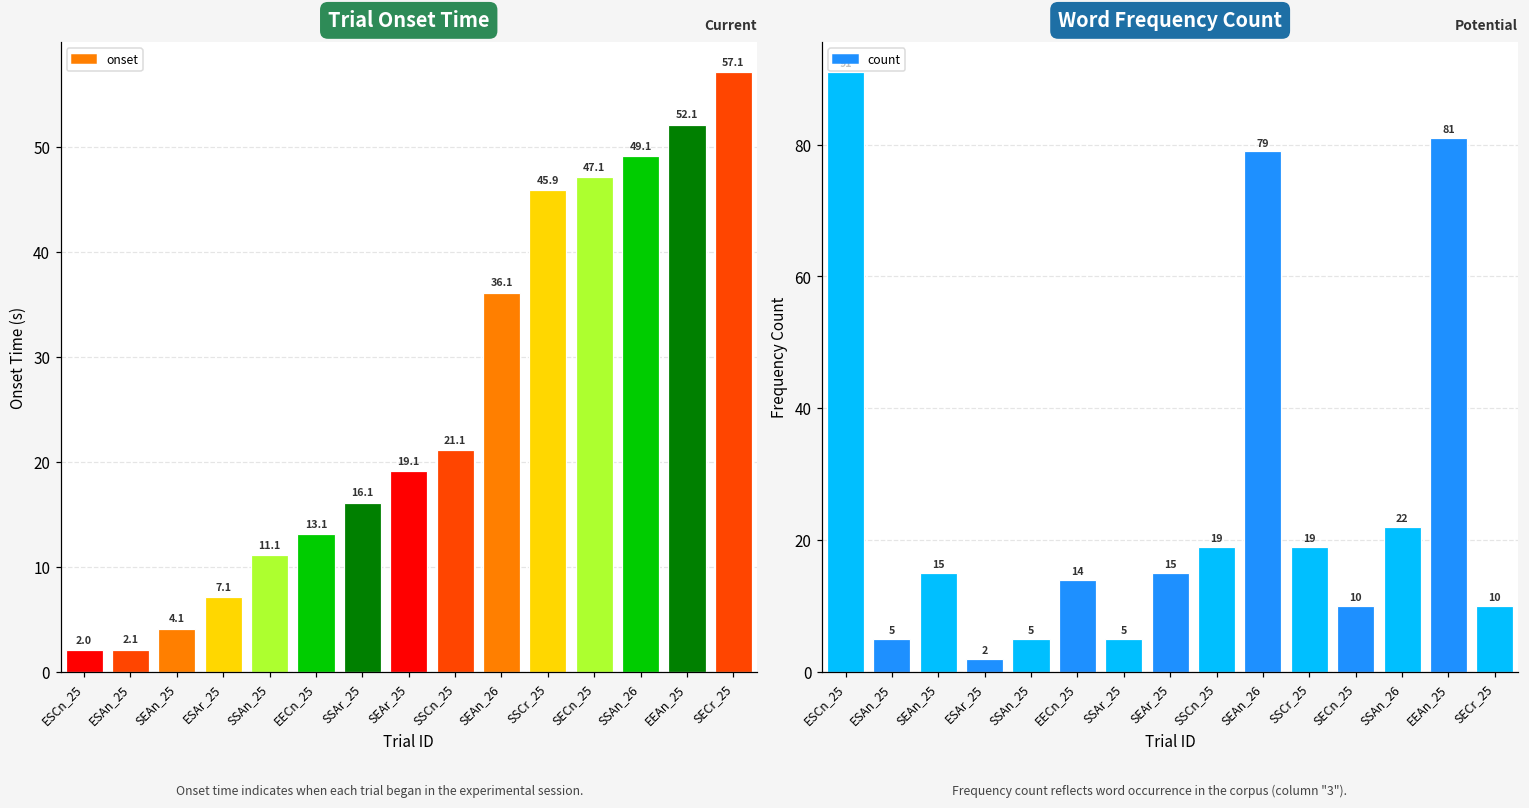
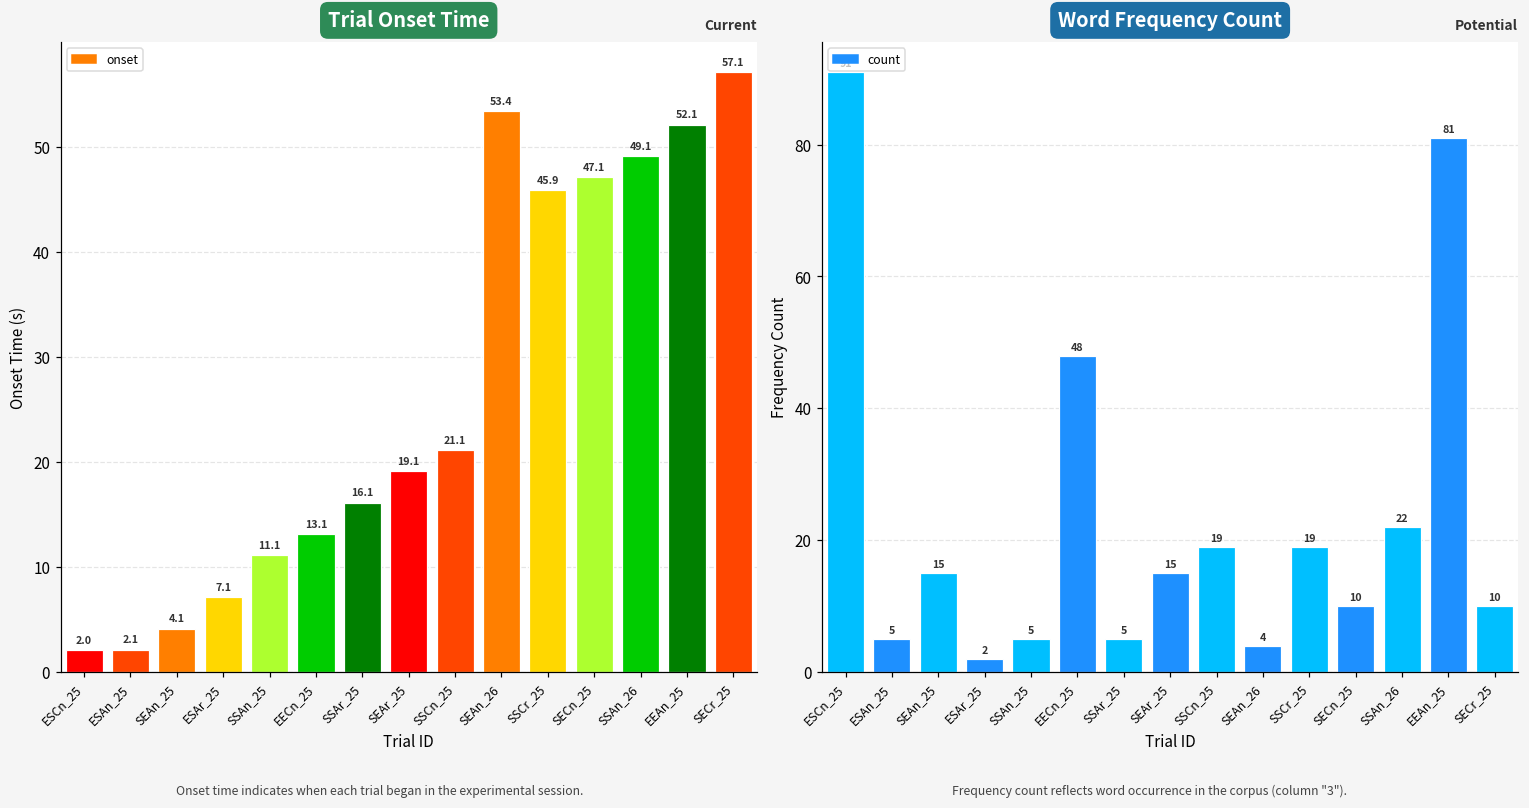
Trial Onset Time, SEAn_26: 36.1 -> 53.4
Word Frequency Count, EECn_25: 14 -> 48
Word Frequency Count, SEAn_26: 79 -> 4
